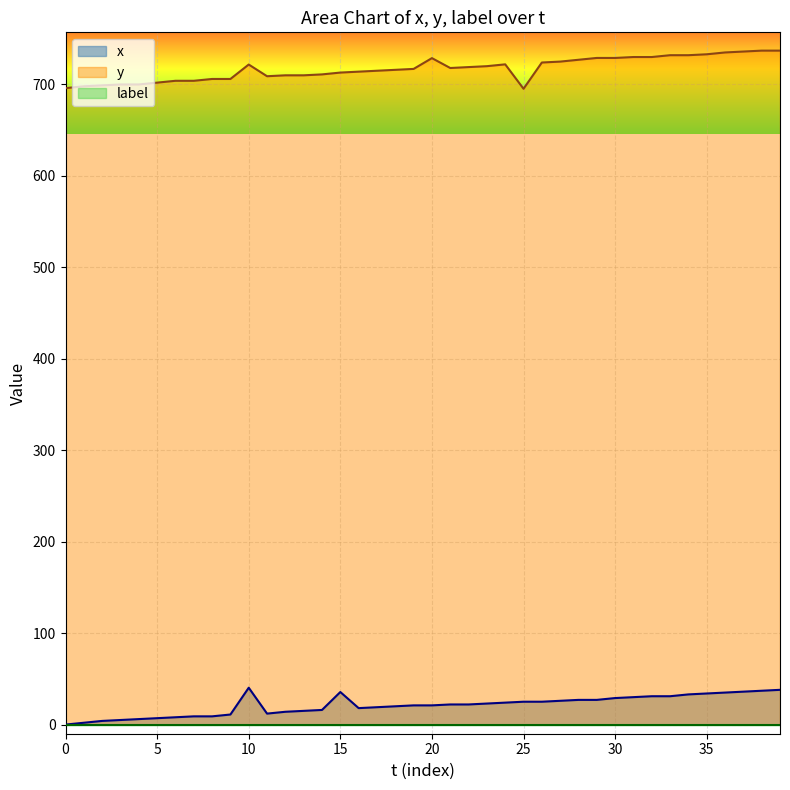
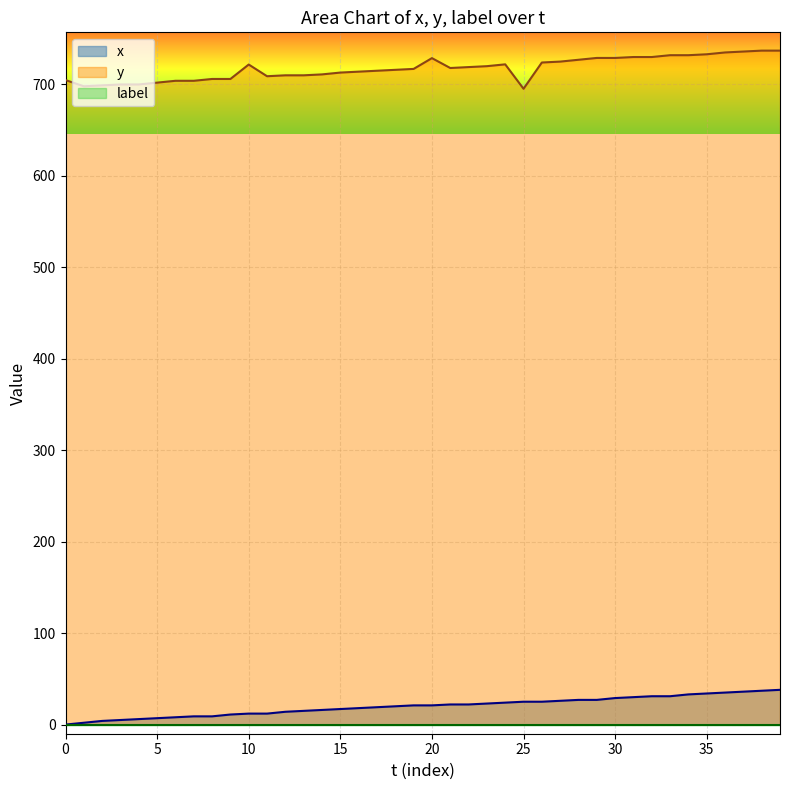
y, 0: 696 -> 705
x, 10: 40 -> 10
x, 15: 40 -> 20
